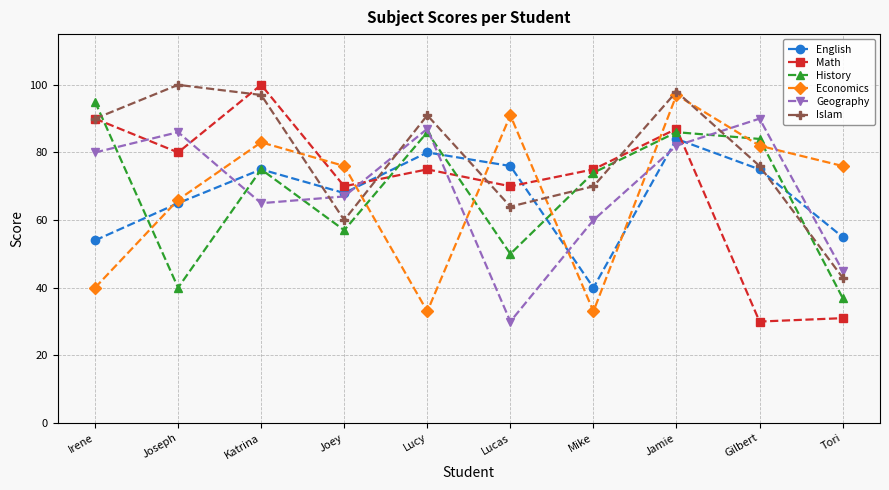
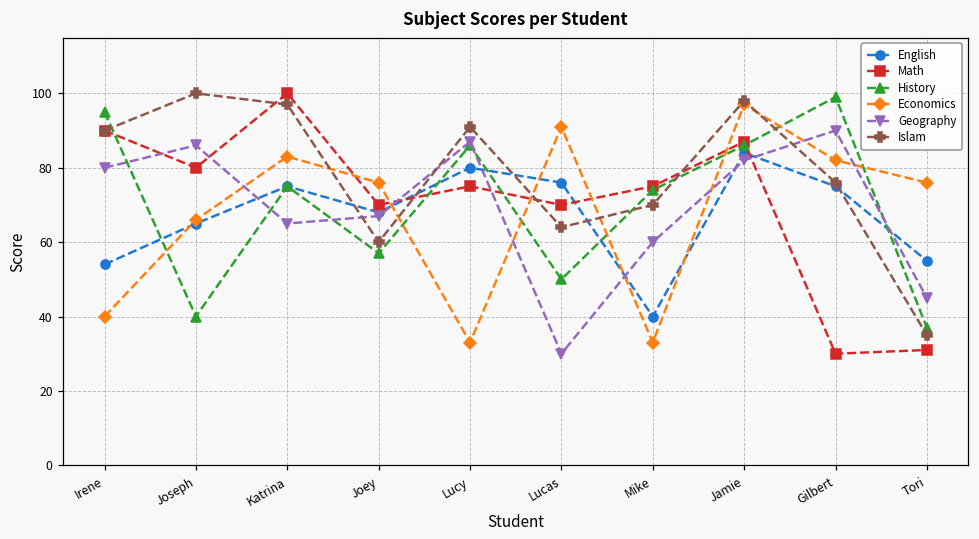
History, Gilbert: 84 -> 99
Islam, Tori: 43 -> 35
